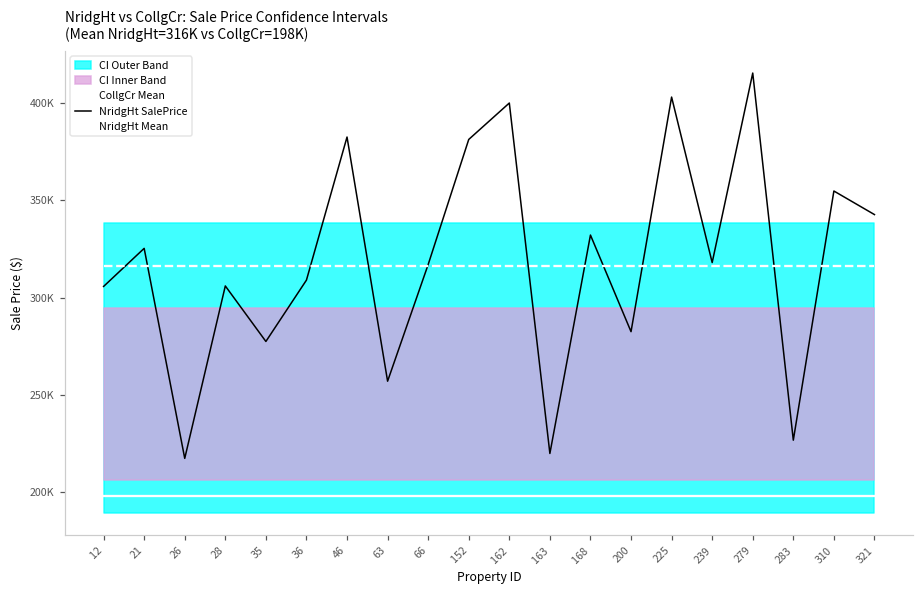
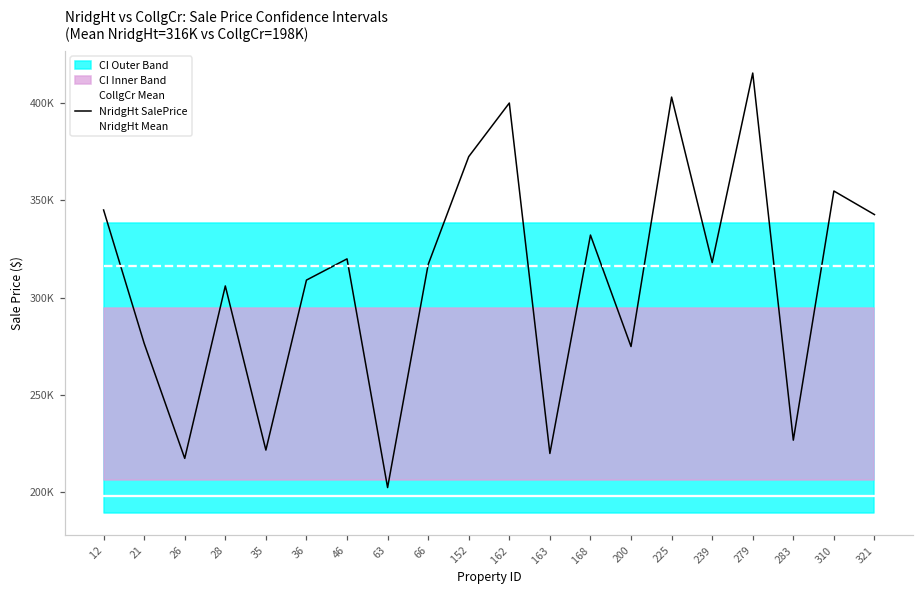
NridgHt SalePrice, 12: 306000 -> 345000
NridgHt SalePrice, 21: 325000 -> 277000
NridgHt SalePrice, 35: 278000 -> 222000
NridgHt SalePrice, 46: 382000 -> 320000
NridgHt SalePrice, 63: 257000 -> 203000
NridgHt SalePrice, 152: 381000 -> 372000
NridgHt SalePrice, 200: 283000 -> 275000
